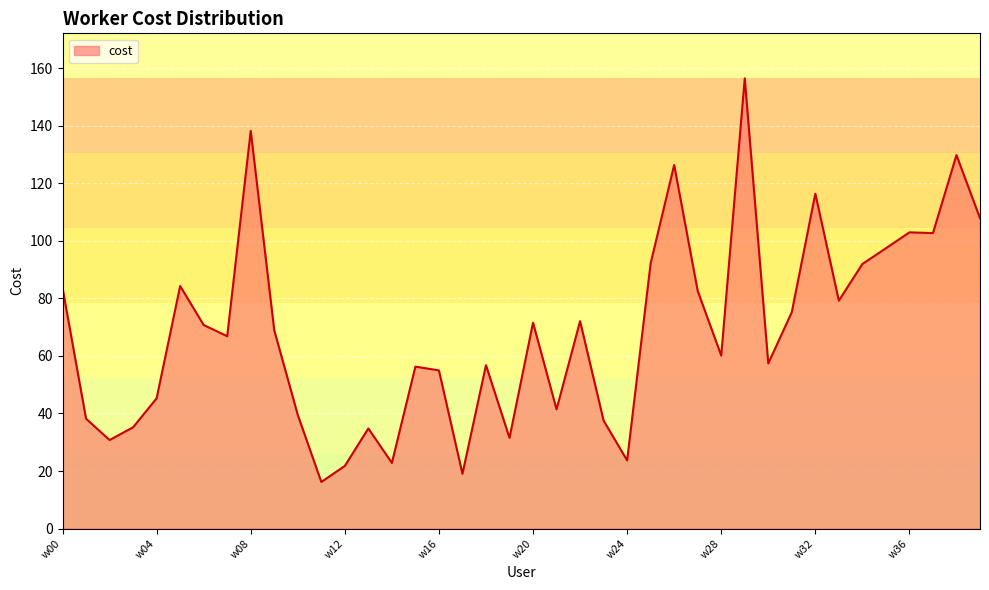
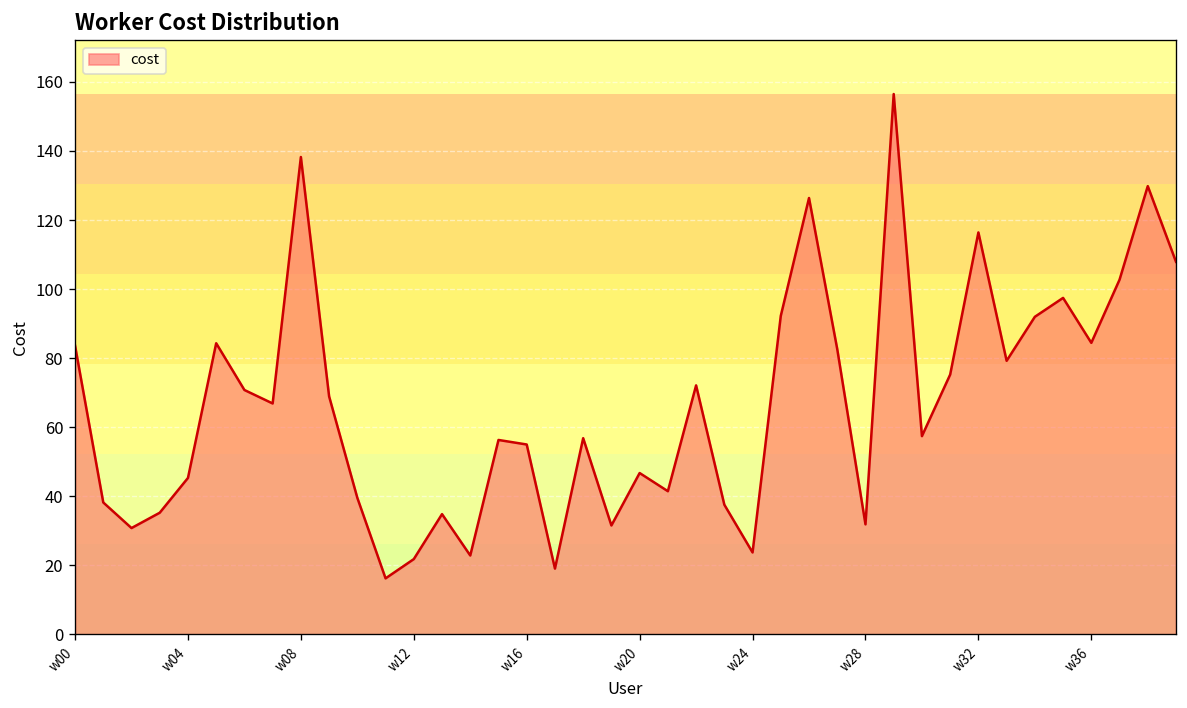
w20: 72 -> 47
w28: 60 -> 32
w36: 103 -> 84
